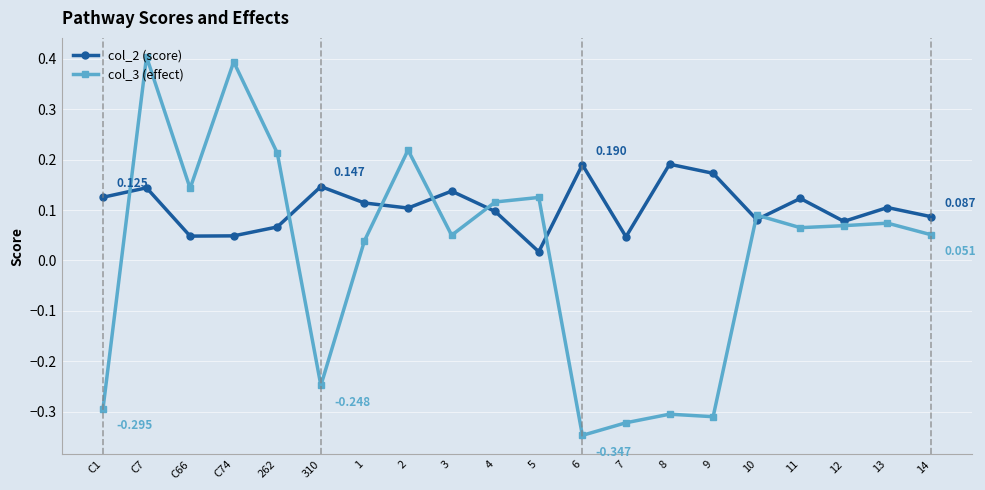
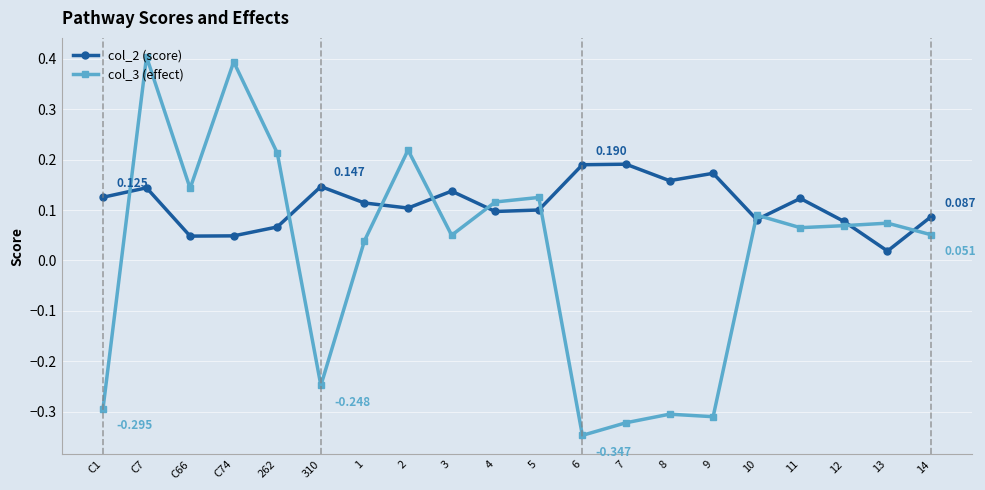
col_2 (score), 5: 0.02 -> 0.10
col_2 (score), 7: 0.05 -> 0.19
col_2 (score), 8: 0.19 -> 0.16
col_2 (score), 13: 0.10 -> 0.02
